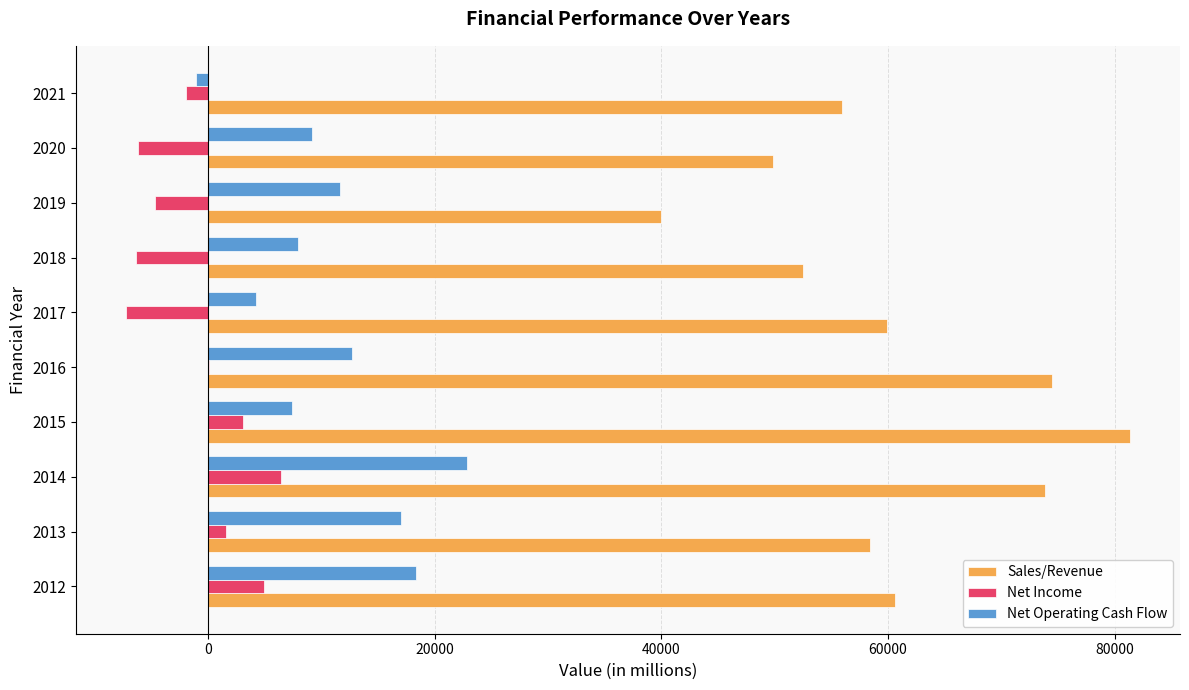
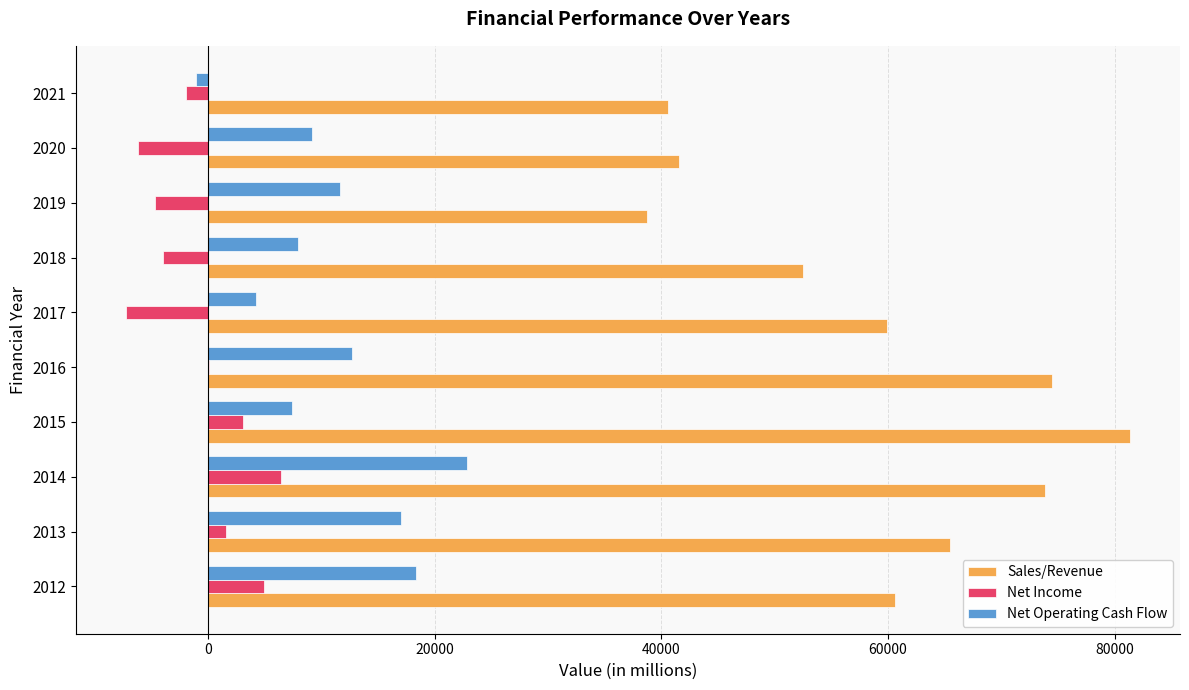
Sales/Revenue, 2021: 56000 -> 40600
Sales/Revenue, 2020: 49900 -> 41600
Sales/Revenue, 2019: 40000 -> 38700
Net Income, 2018: -6400 -> -4000
Sales/Revenue, 2013: 58500 -> 65500
